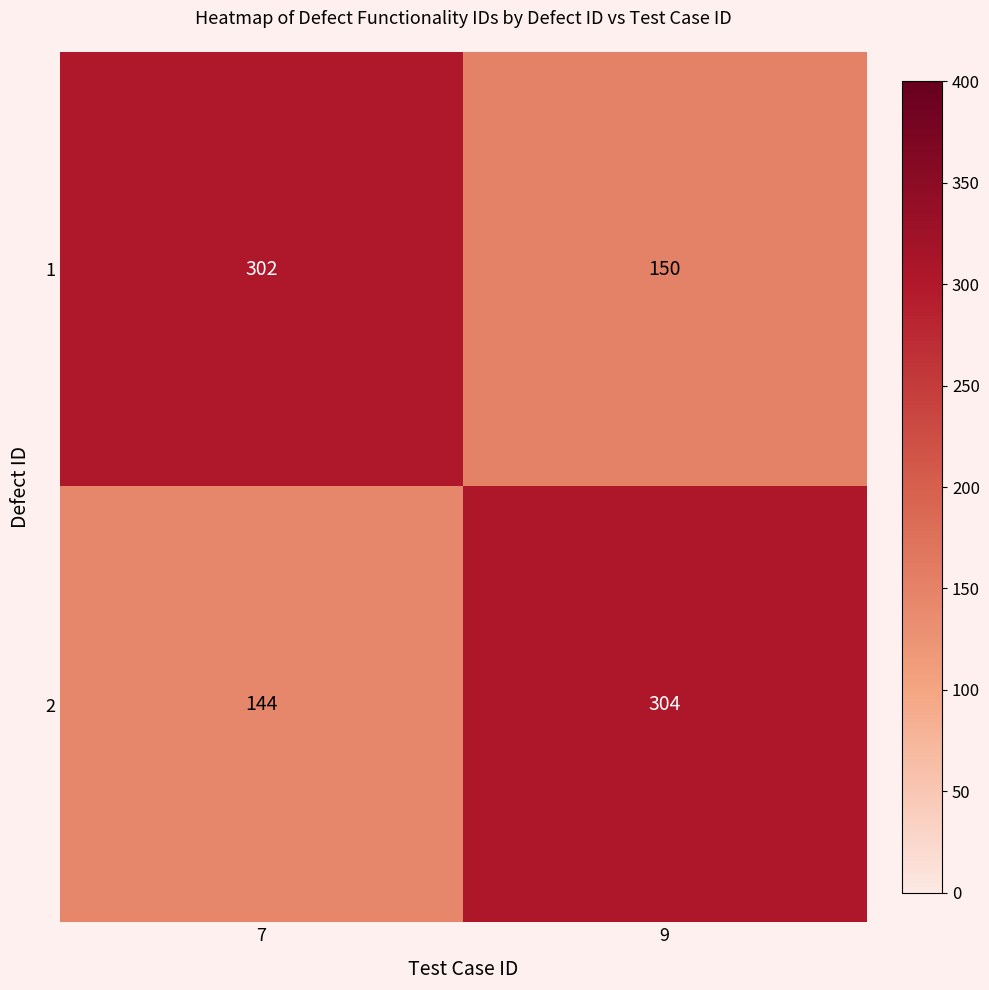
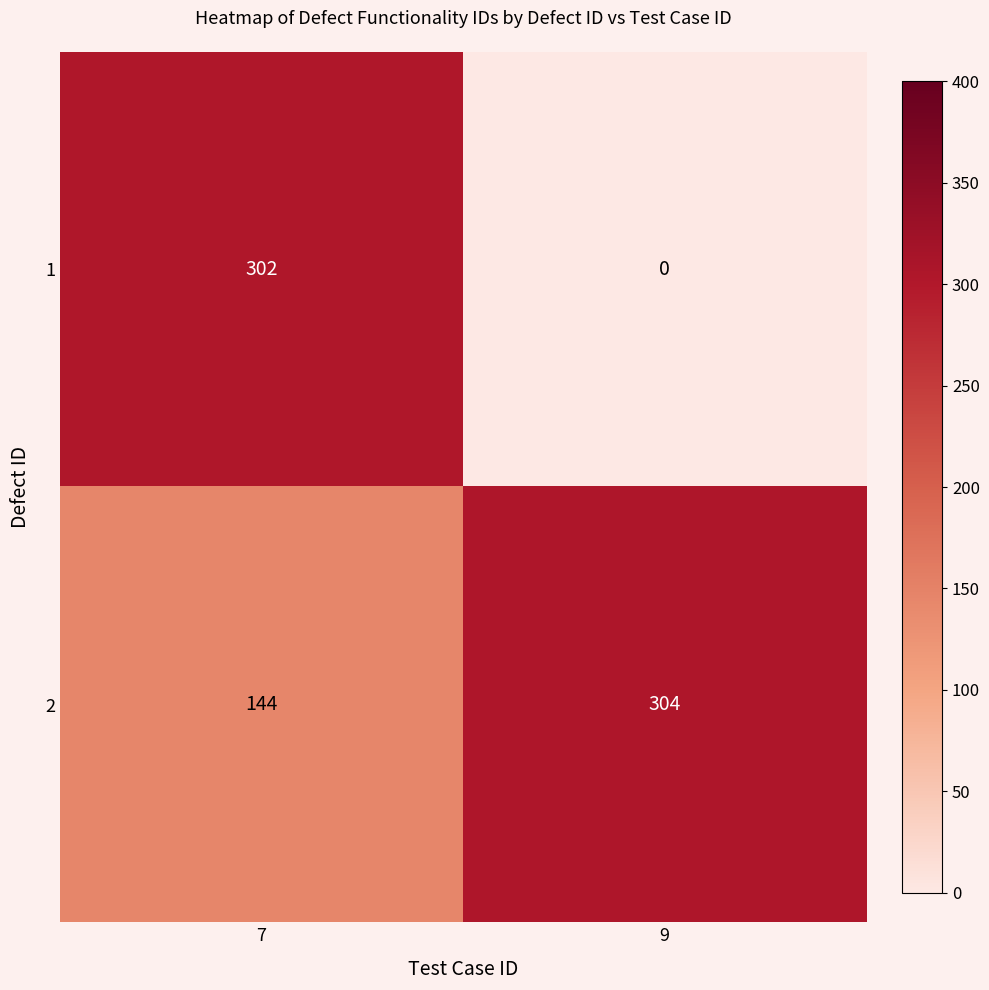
1, 9: 150 -> 0
